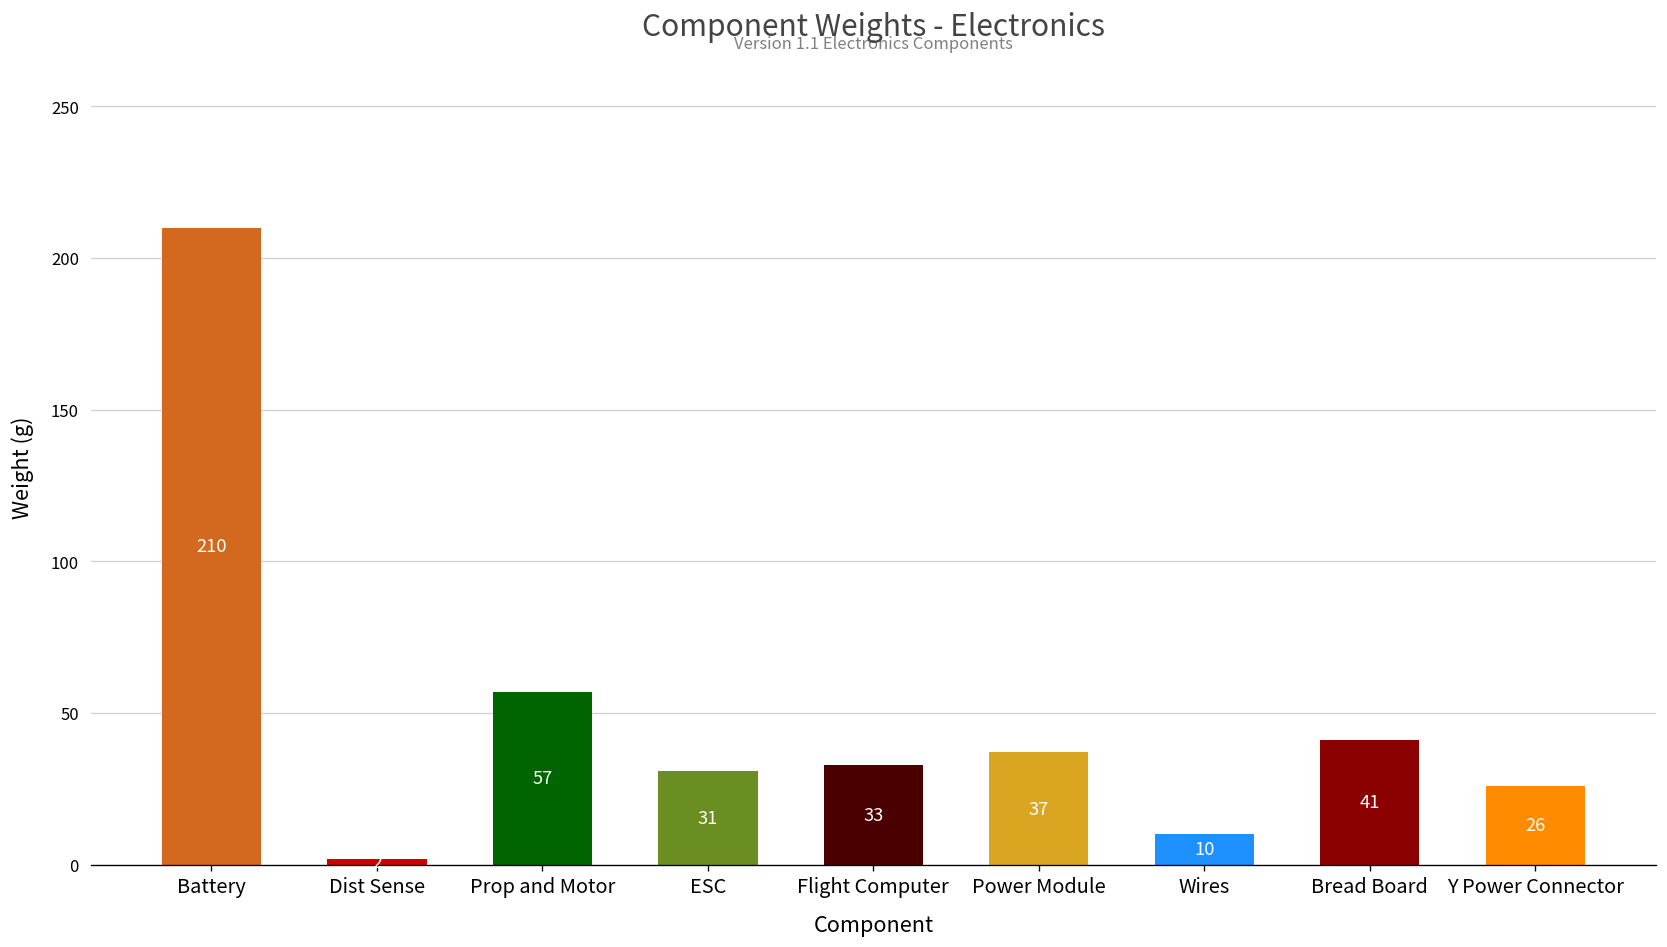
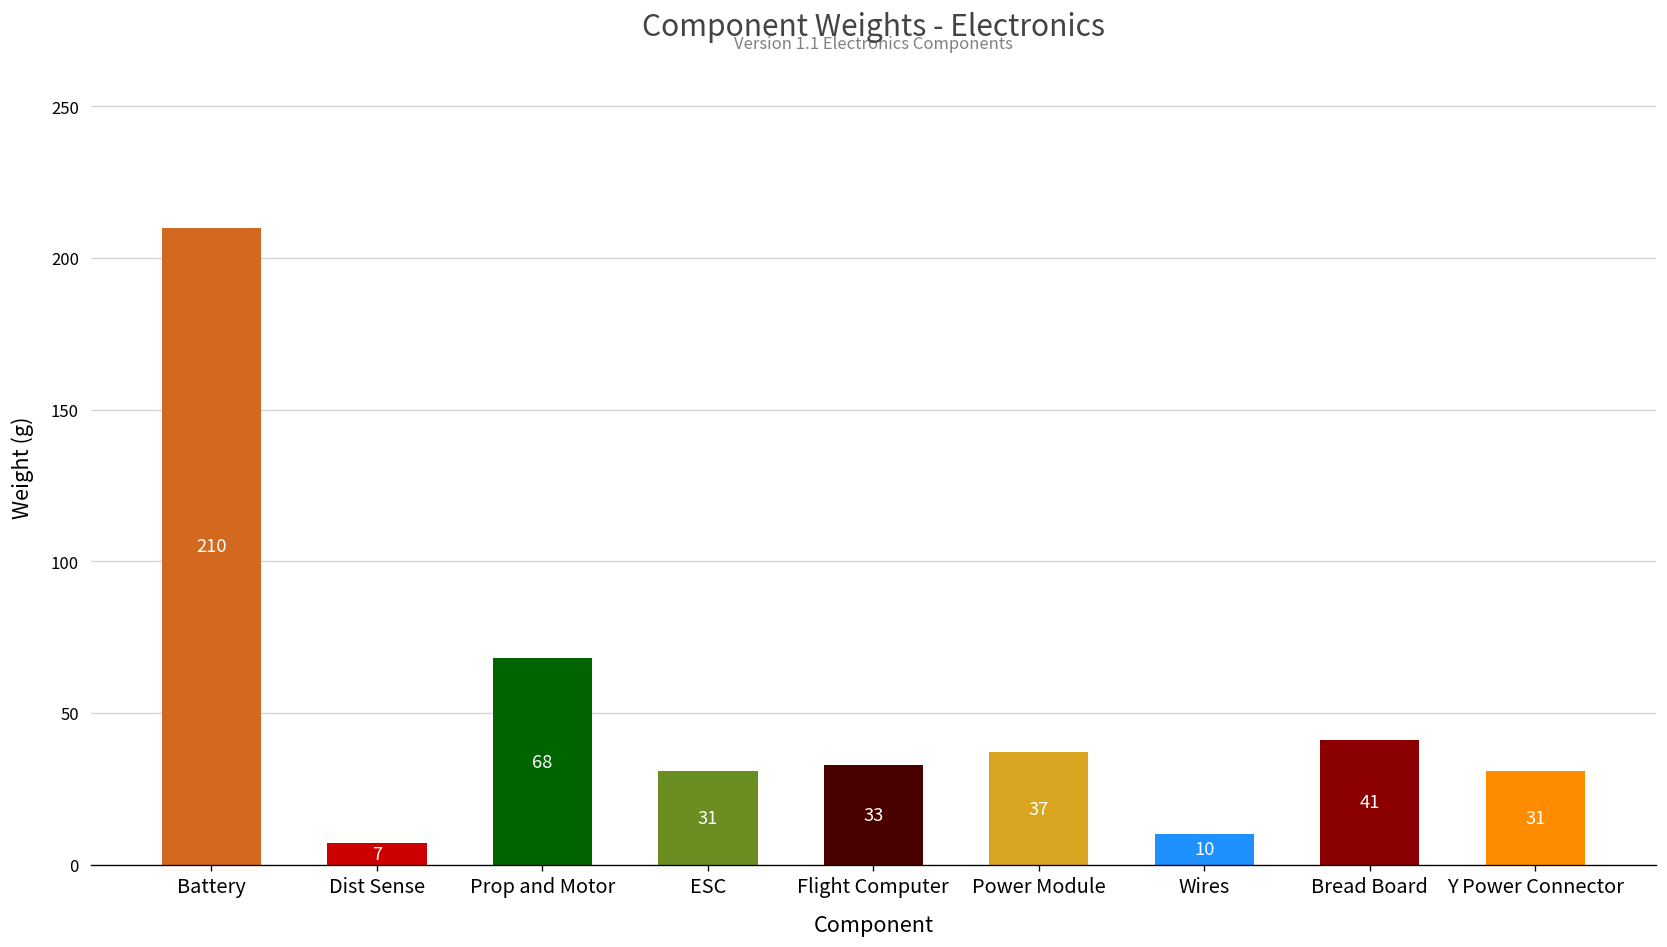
Dist Sense: 2 -> 7
Prop and Motor: 57 -> 68
Y Power Connector: 26 -> 31
